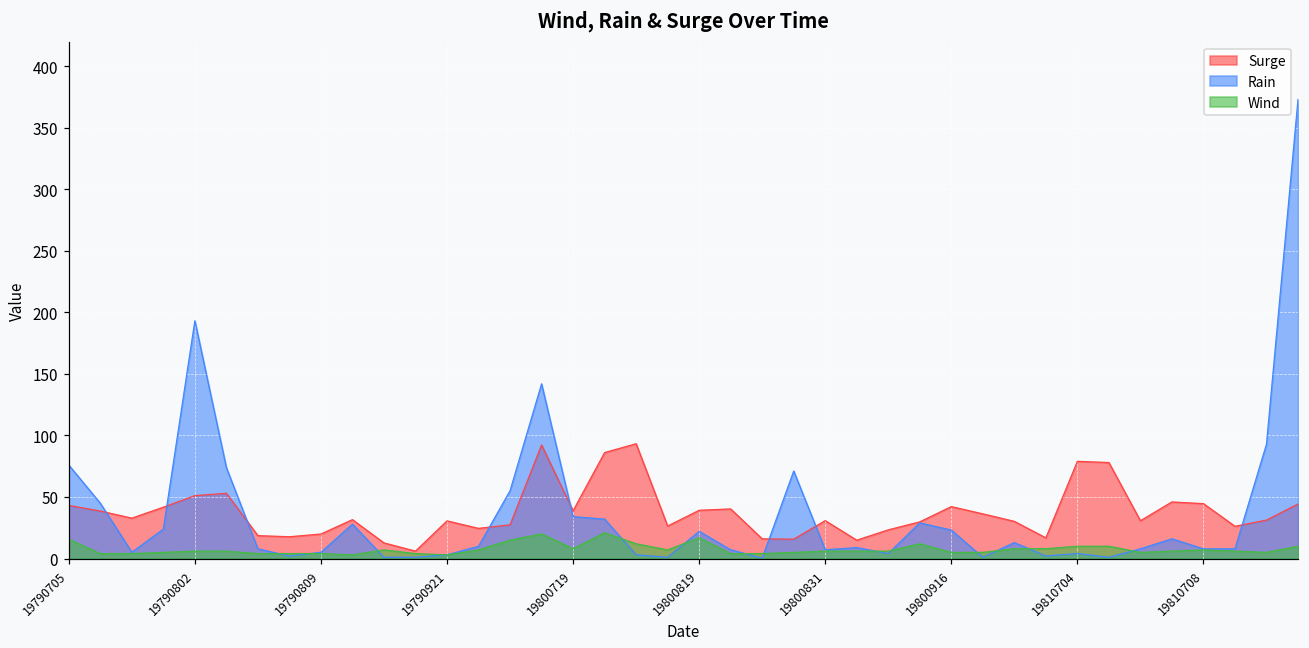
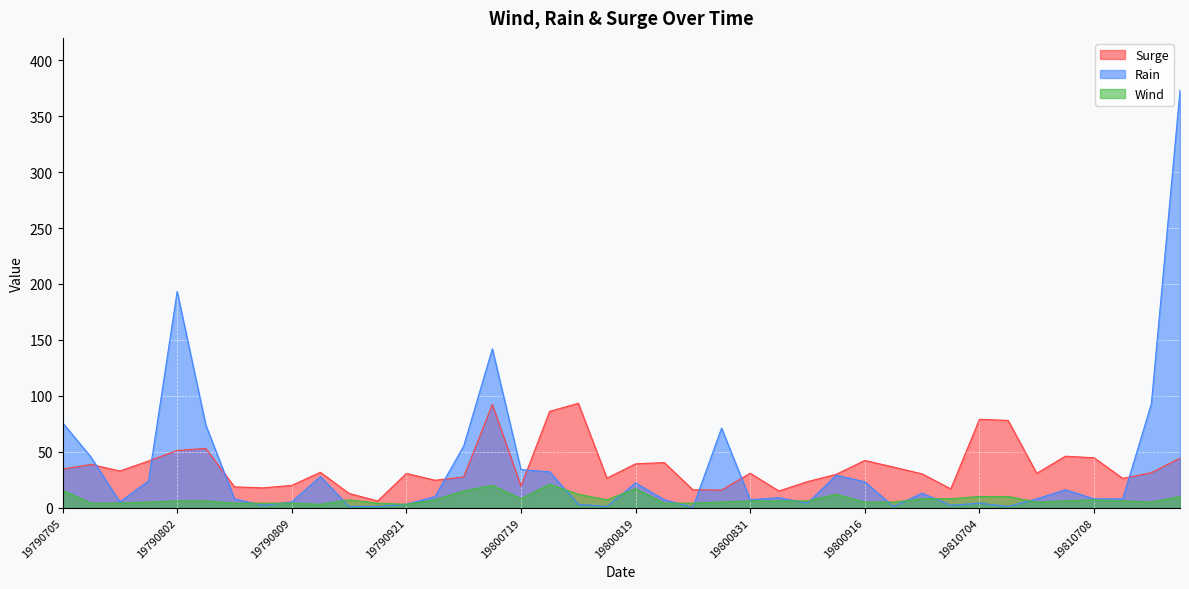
Surge, 19790705: 43 -> 35
Surge, 19800719: 39 -> 19
